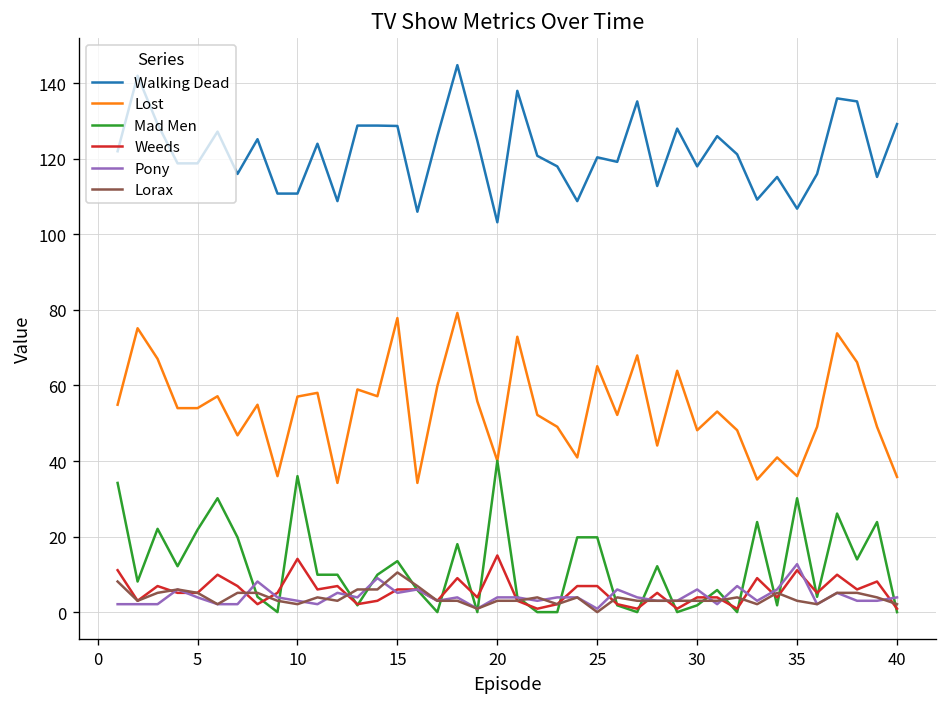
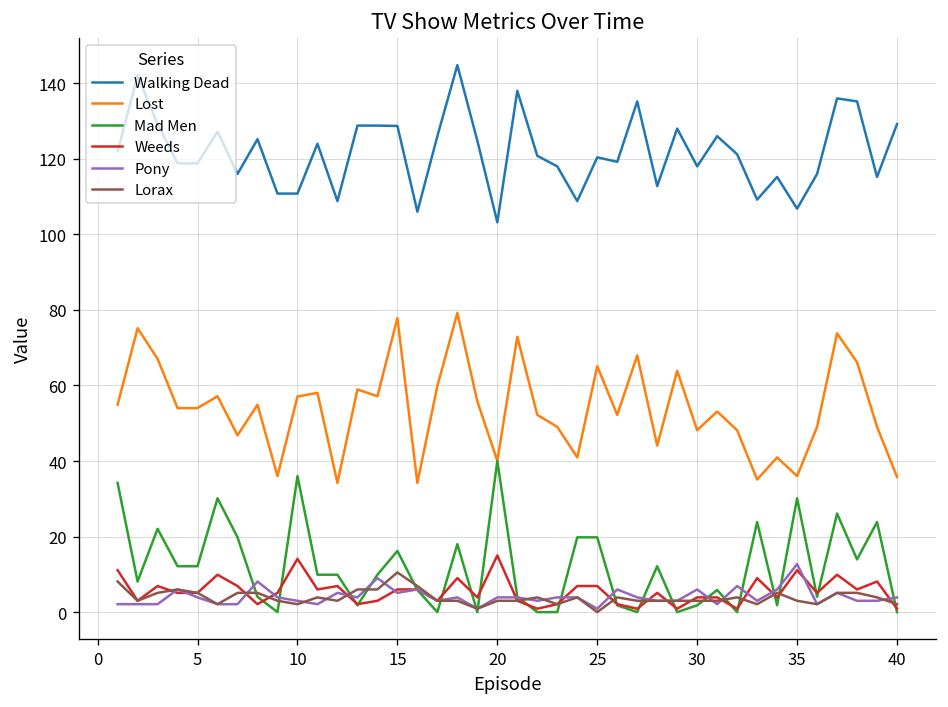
Mad Men, 5: 22 -> 12
Mad Men, 15: 14 -> 16
